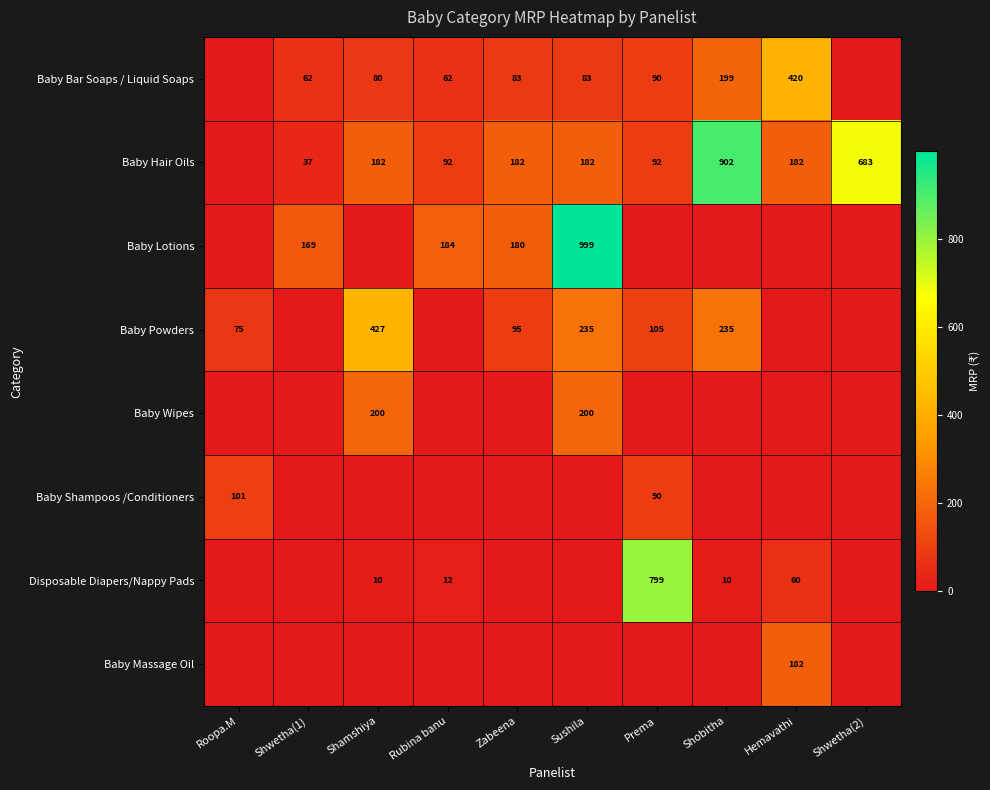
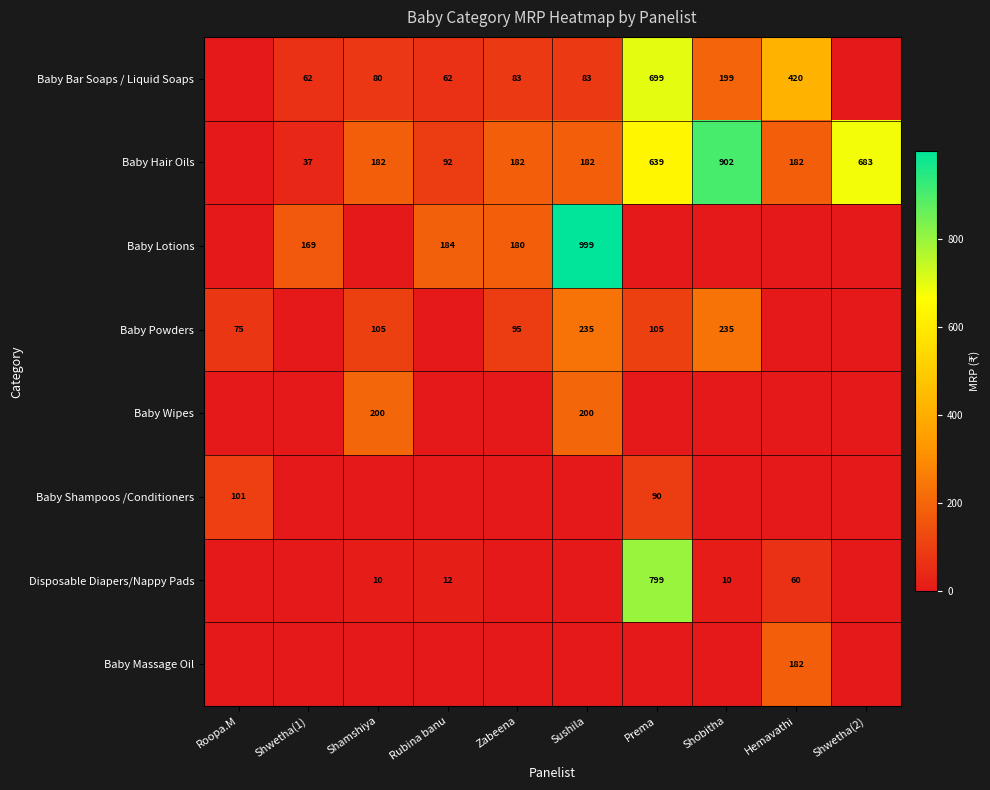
Baby Bar Soaps / Liquid Soaps, Prema: 90 -> 699
Baby Hair Oils, Prema: 92 -> 639
Baby Powders, Shamshiya: 427 -> 105
